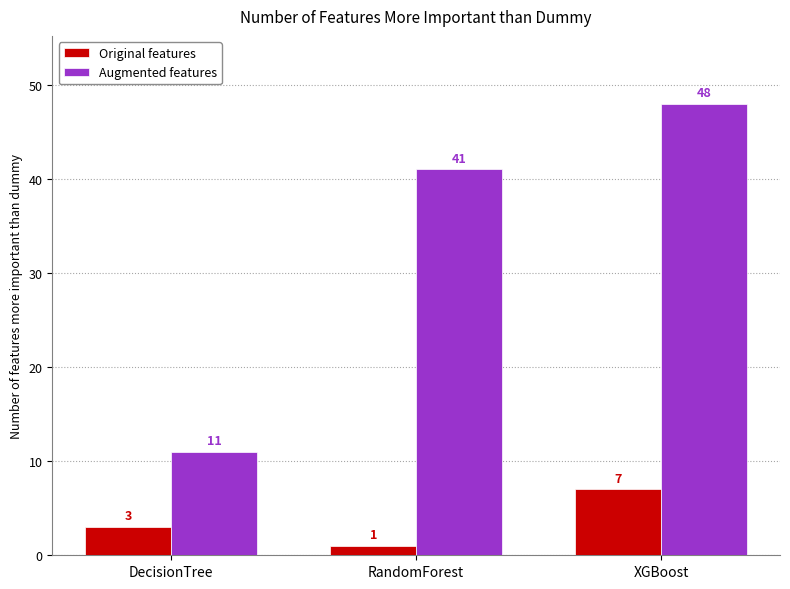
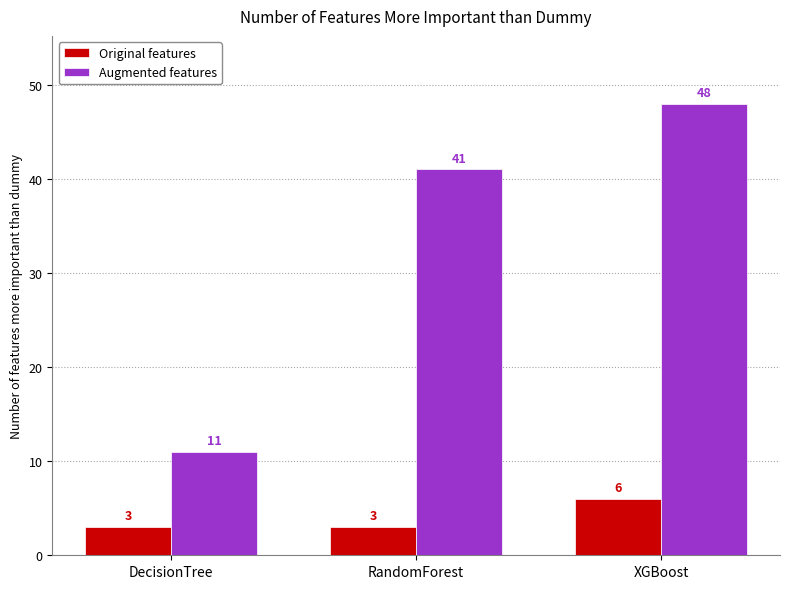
Original features, RandomForest: 1 -> 3
Original features, XGBoost: 7 -> 6
